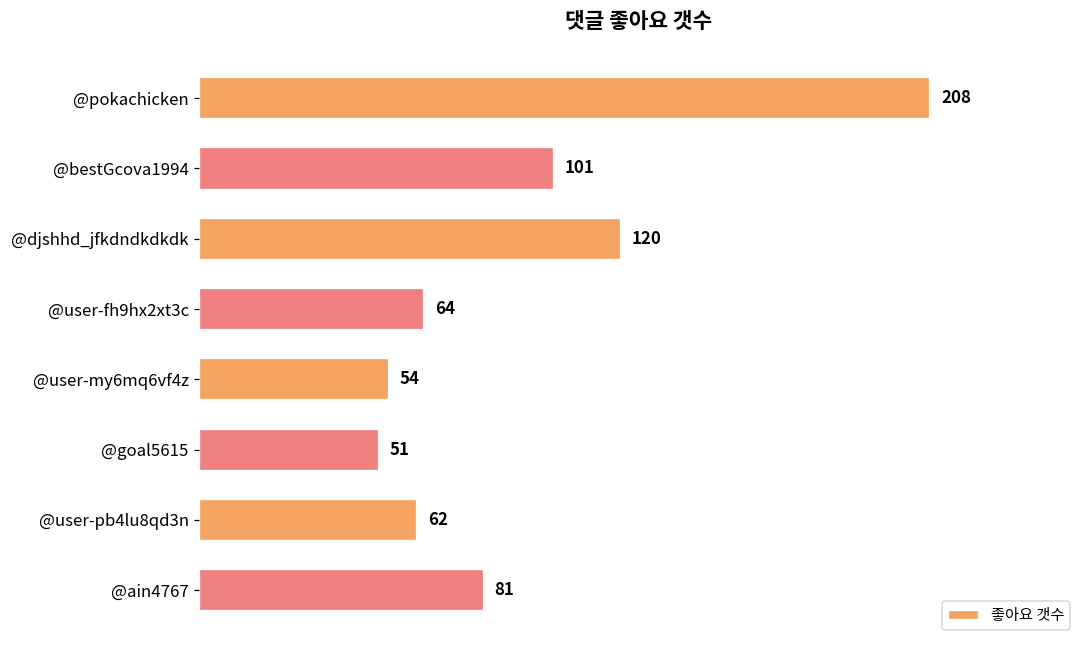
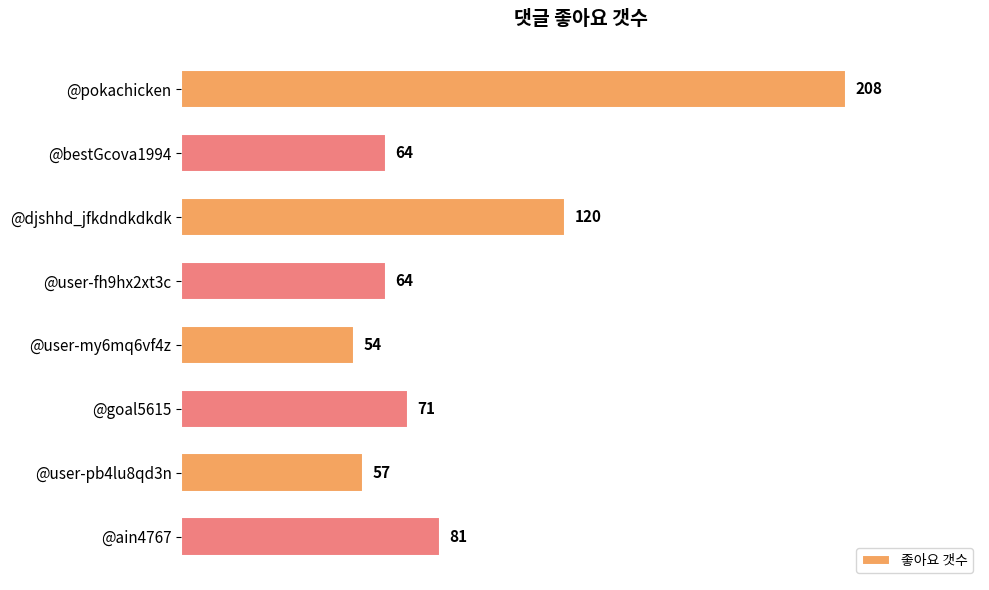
@bestGcova1994: 101 -> 64
@goal5615: 51 -> 71
@user-pb4lu8qd3n: 62 -> 57
